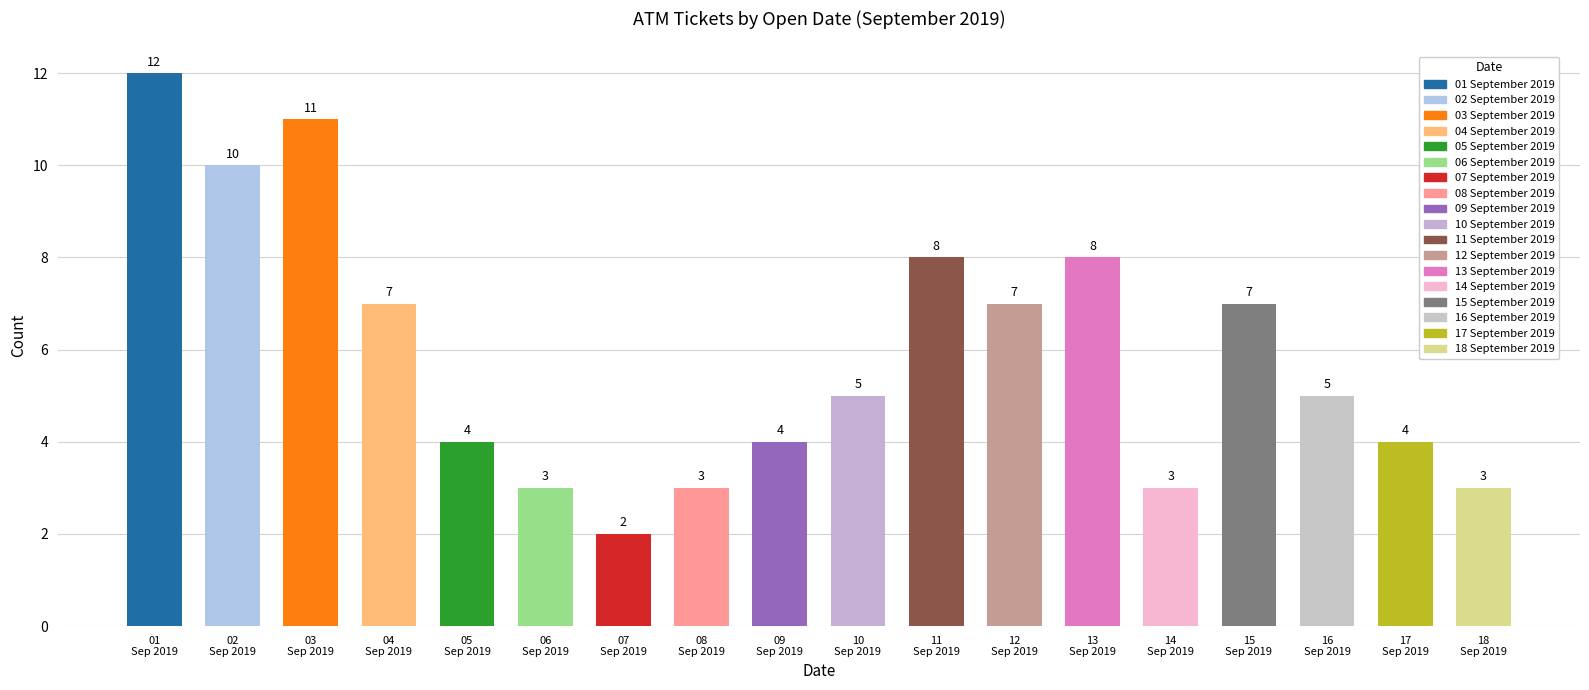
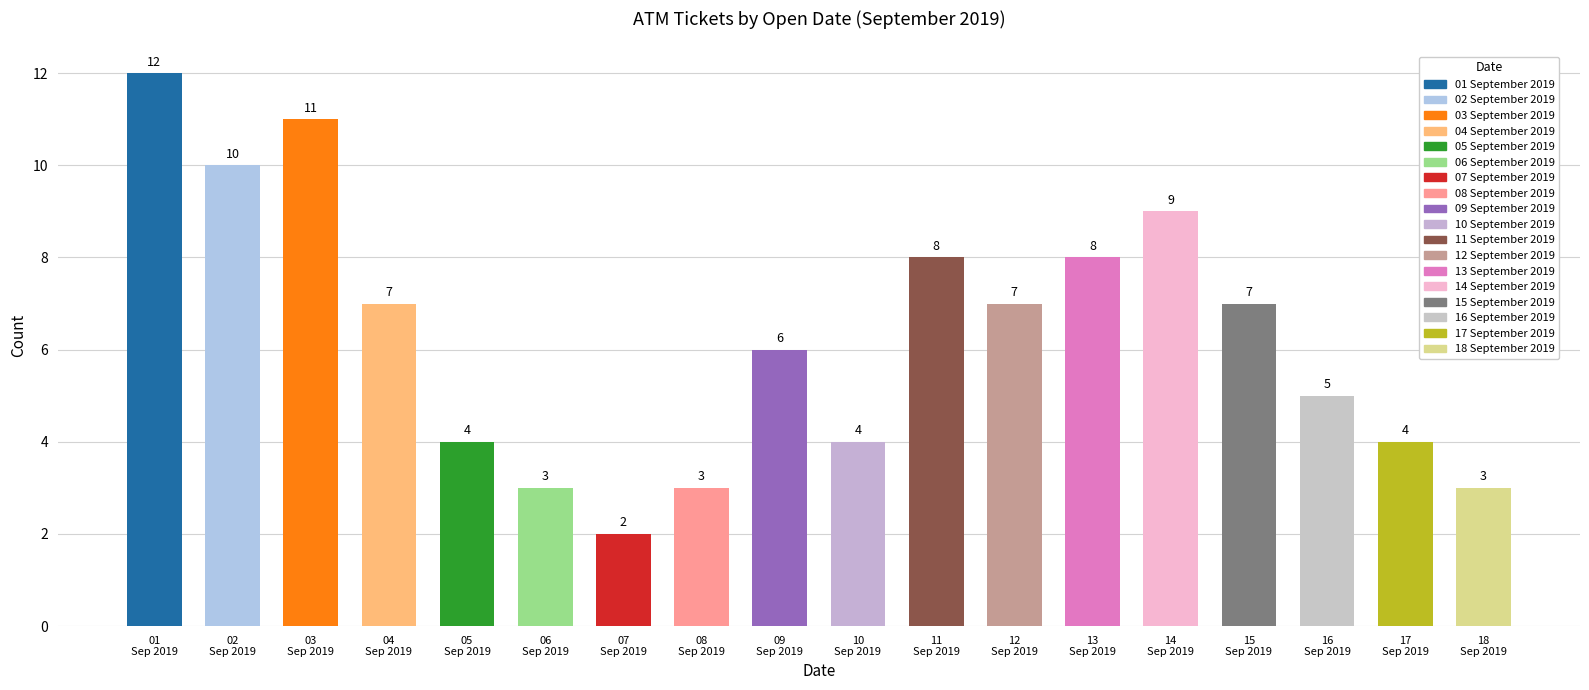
09 Sep 2019: 4 -> 6
10 Sep 2019: 5 -> 4
14 Sep 2019: 3 -> 9
